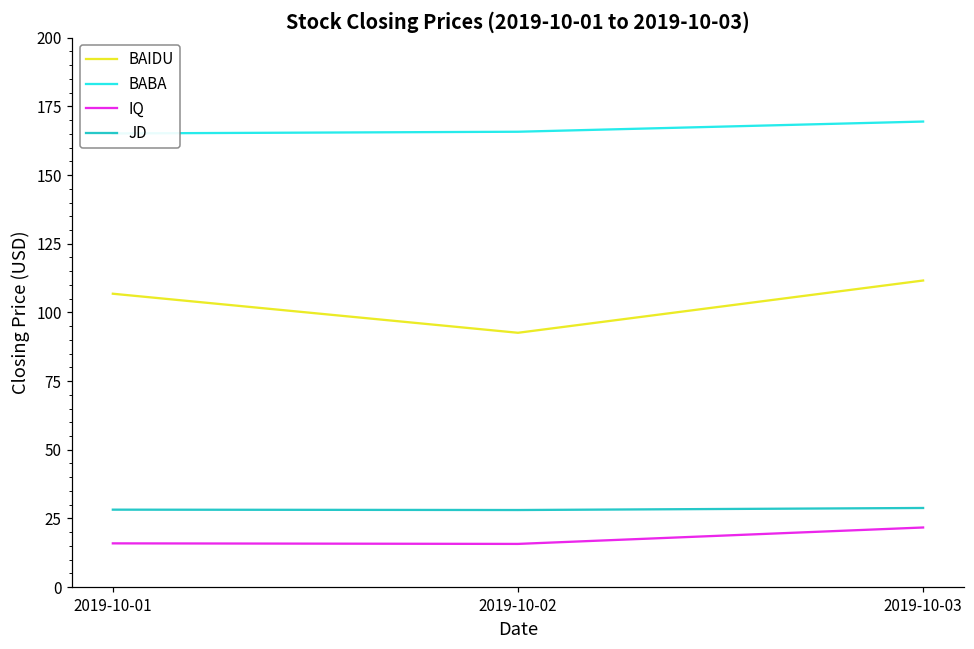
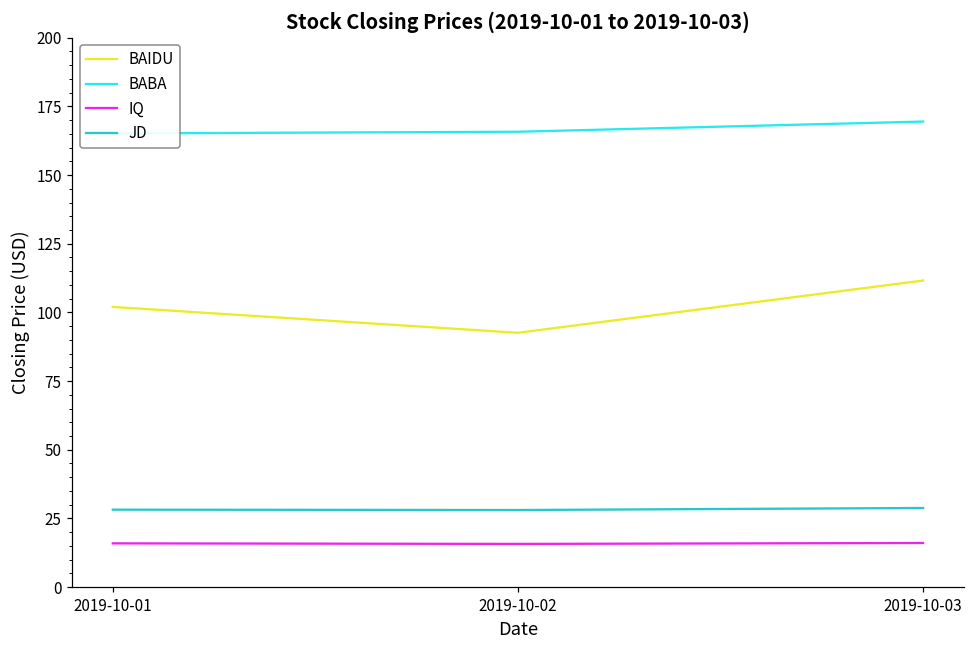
BAIDU, 2019-10-01: 107 -> 102
IQ, 2019-10-03: 22 -> 16
